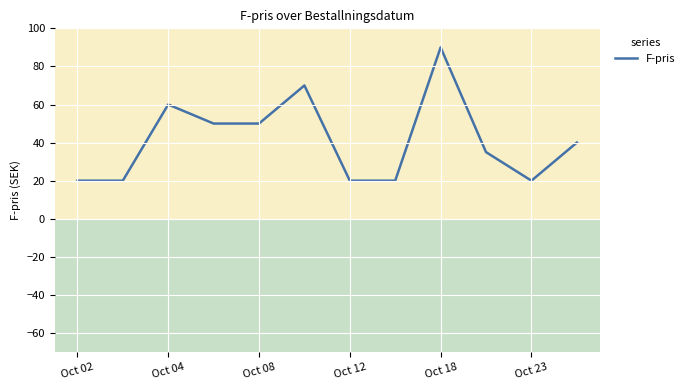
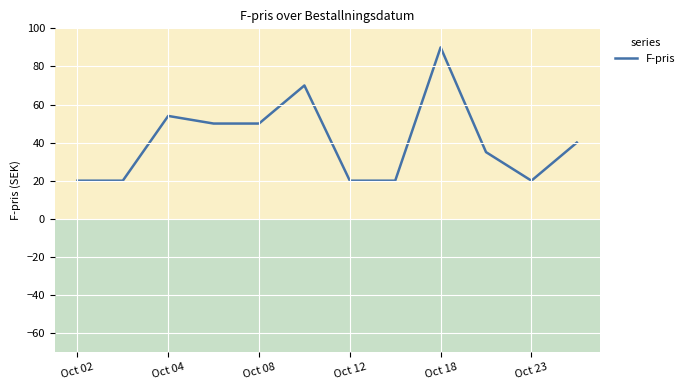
Oct 04: 60 -> 54
